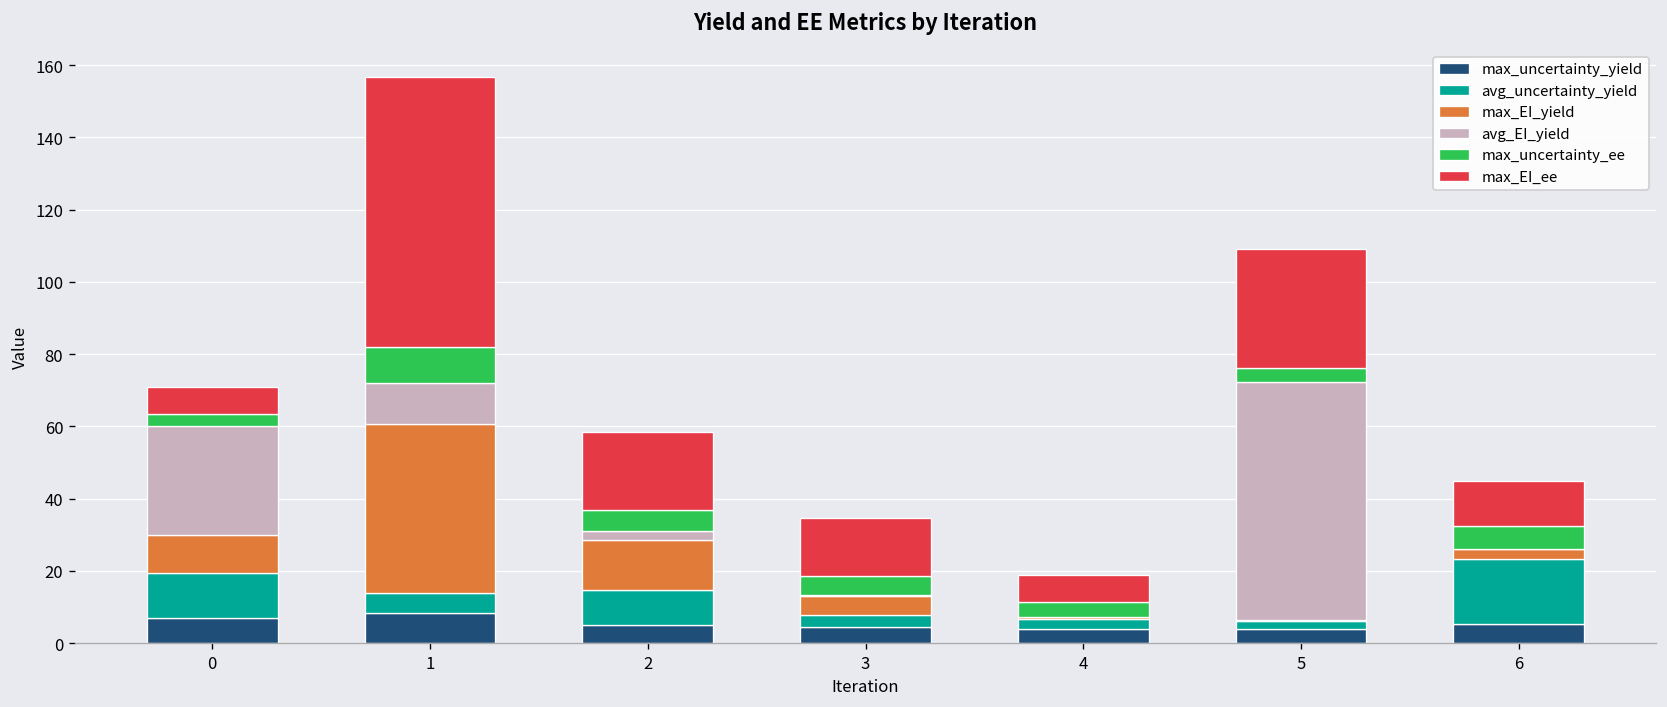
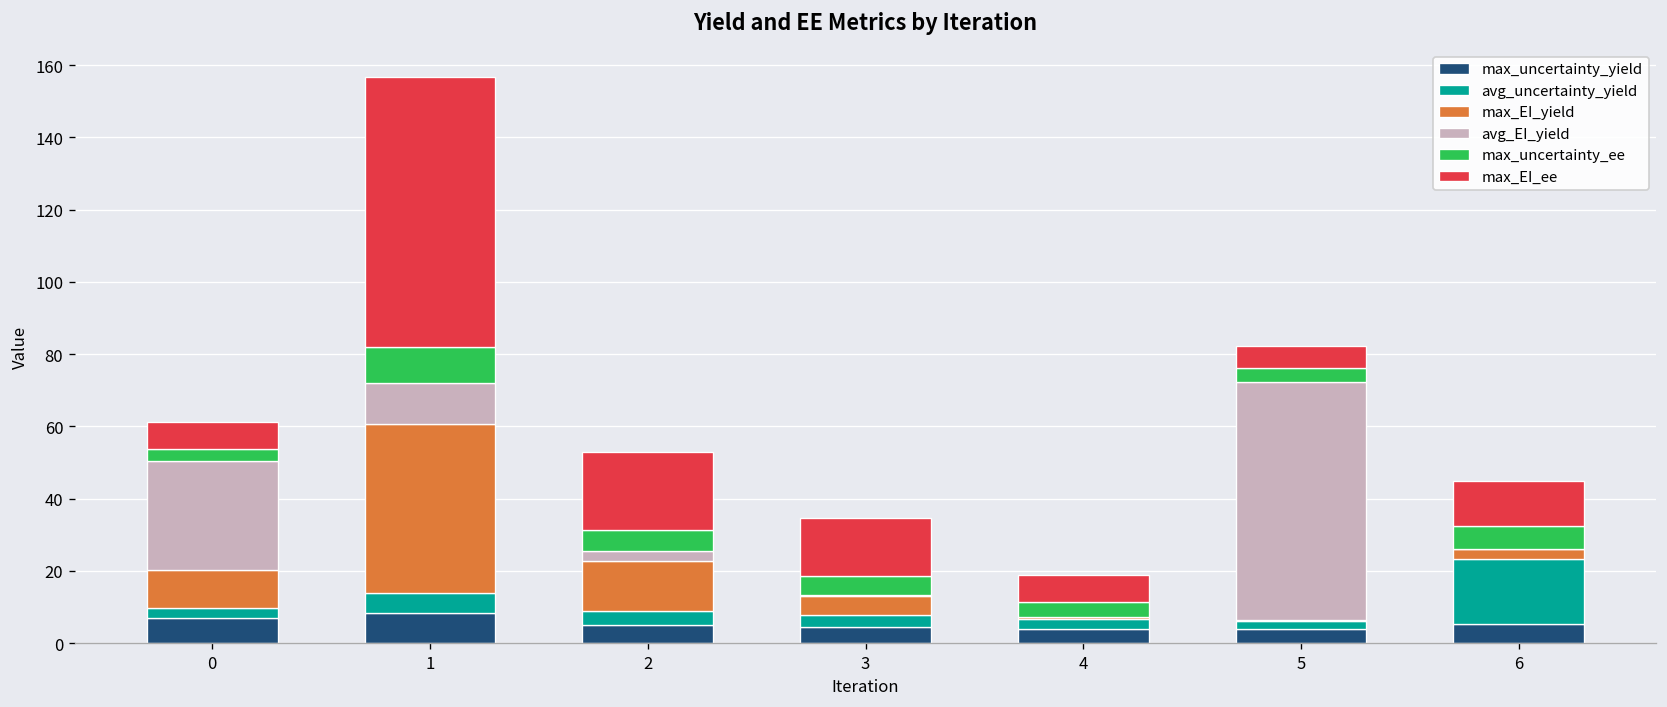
avg_uncertainty_yield, 0: 13 -> 3
avg_uncertainty_yield, 2: 10 -> 4
max_EI_ee, 5: 33 -> 6
